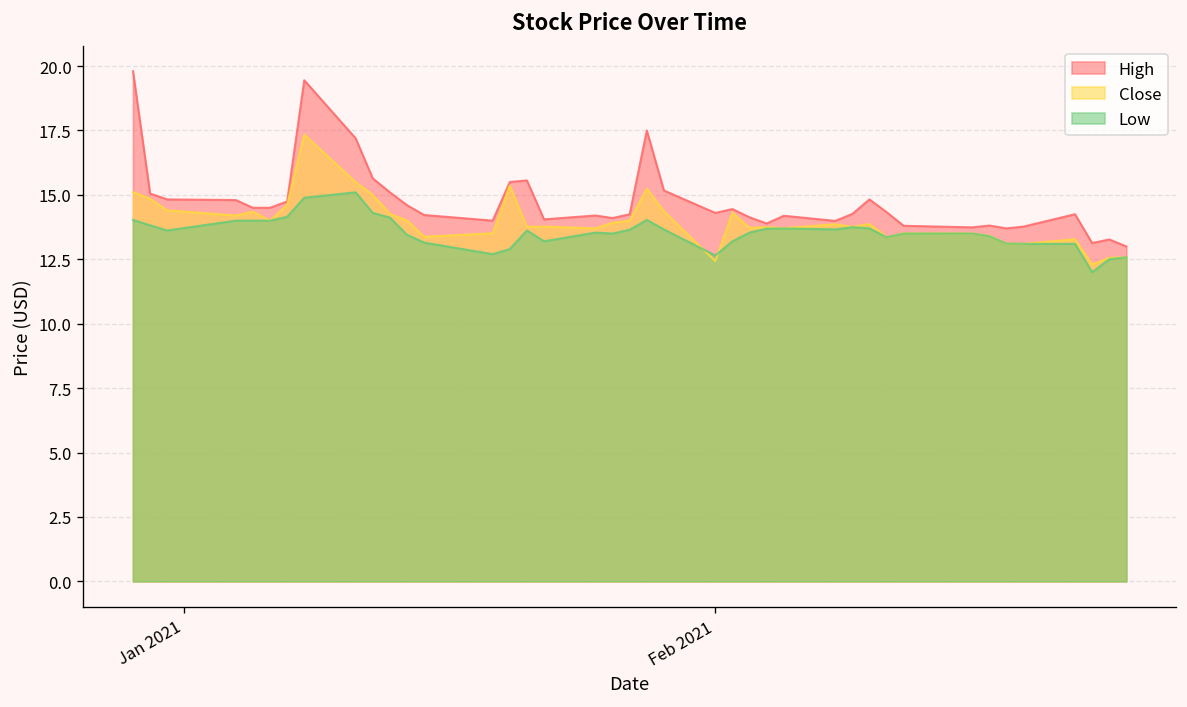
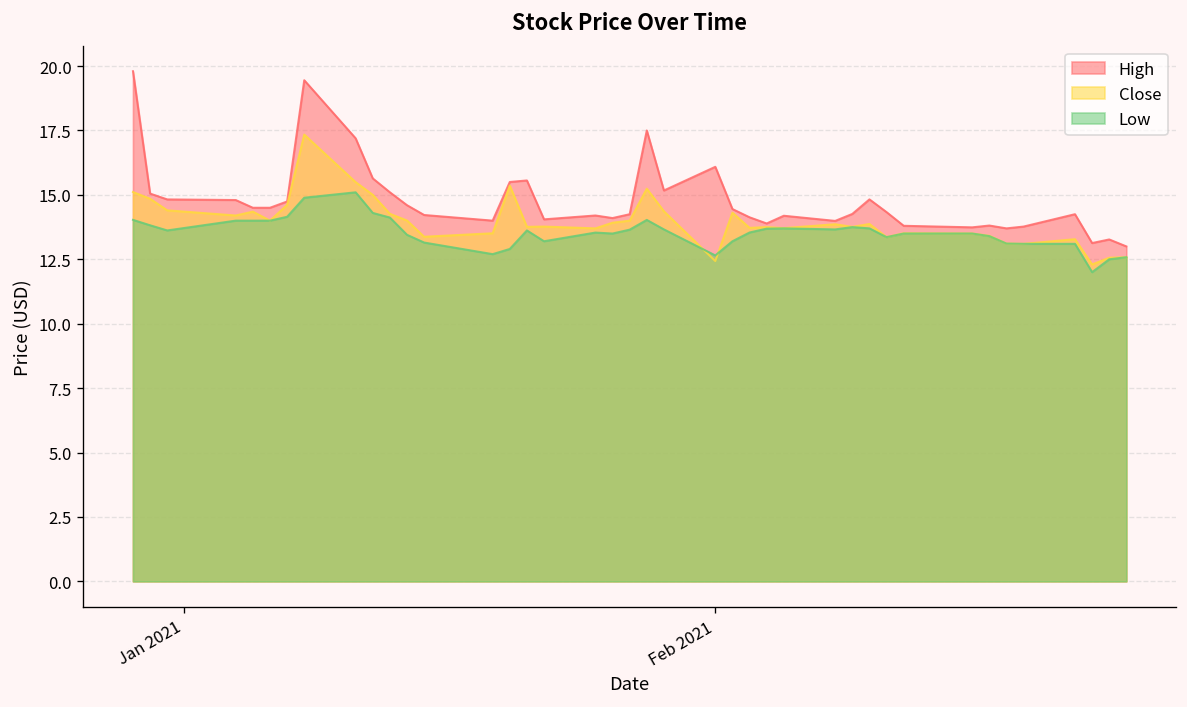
High, Feb 2021: 14.3 -> 16.1
